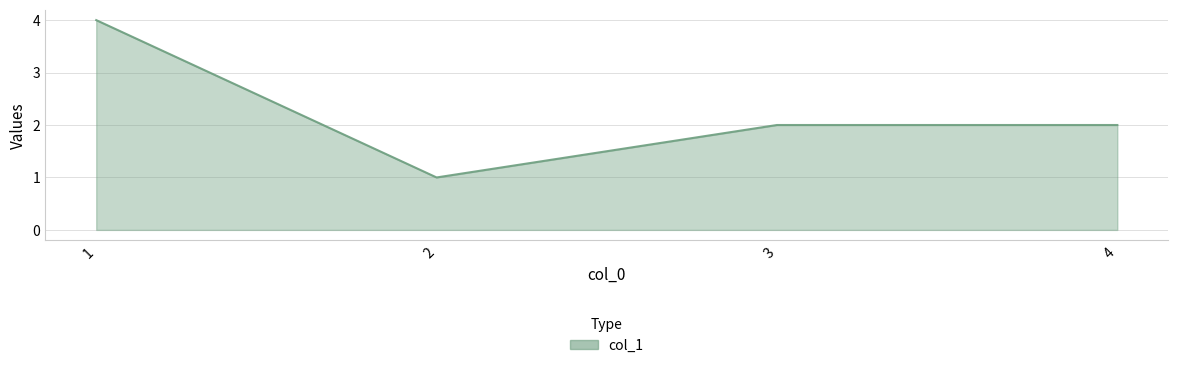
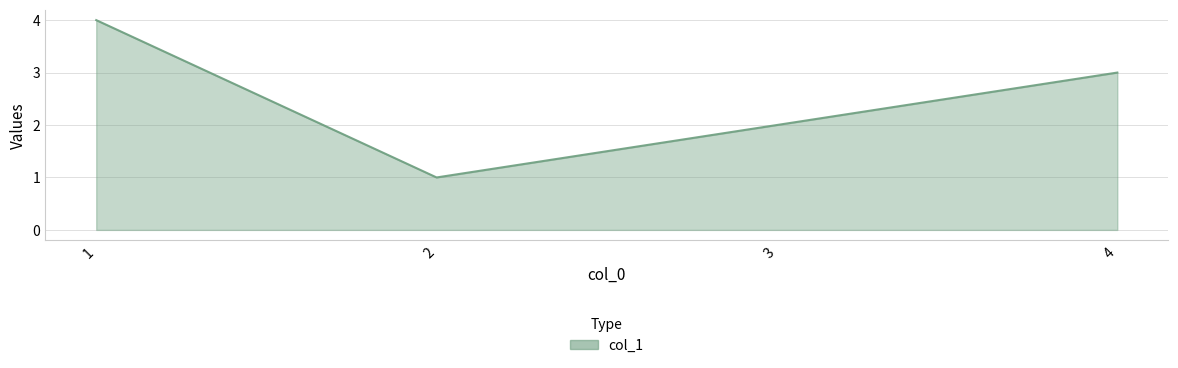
4: 2 -> 3
